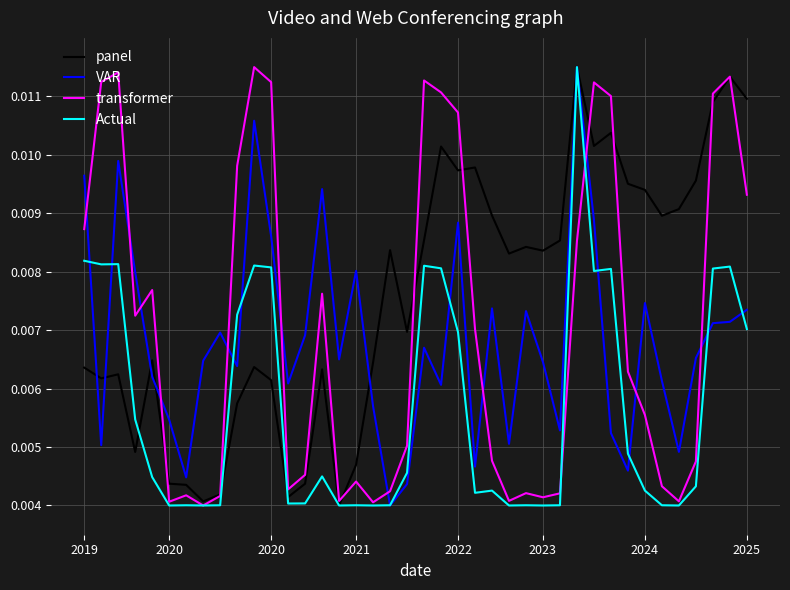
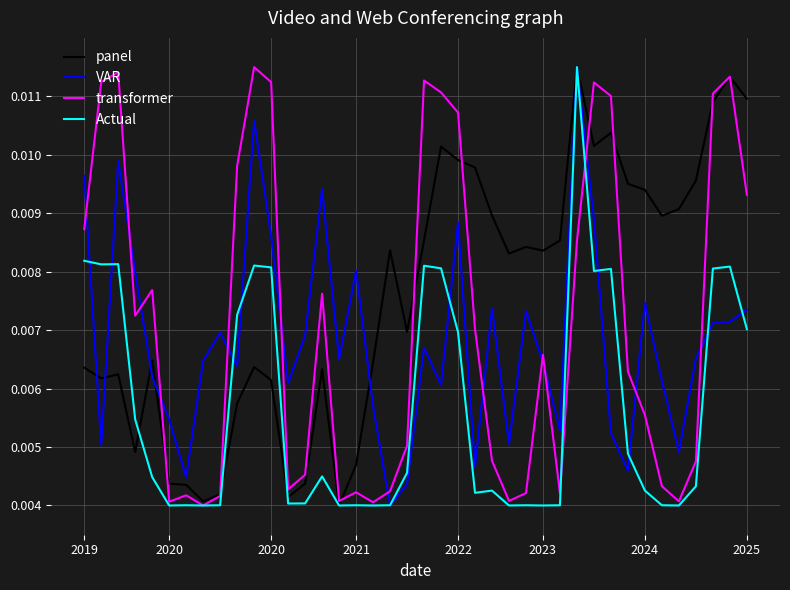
transformer, 2021: 0.0044 -> 0.0042
panel, 2022: 0.0097 -> 0.0099
transformer, 2023: 0.0041 -> 0.0066
